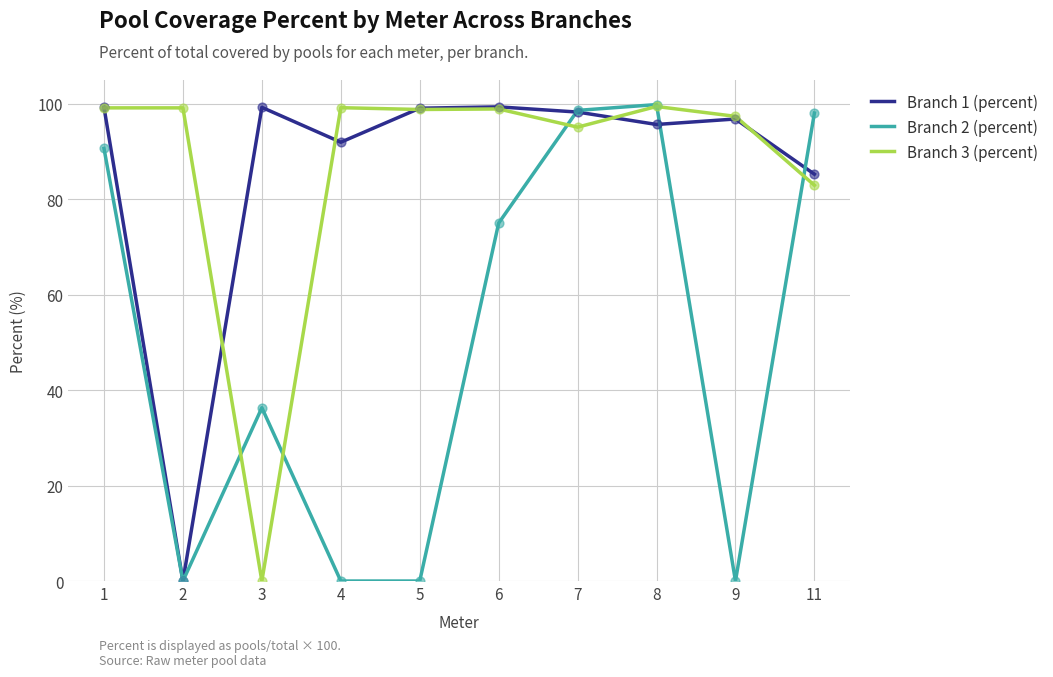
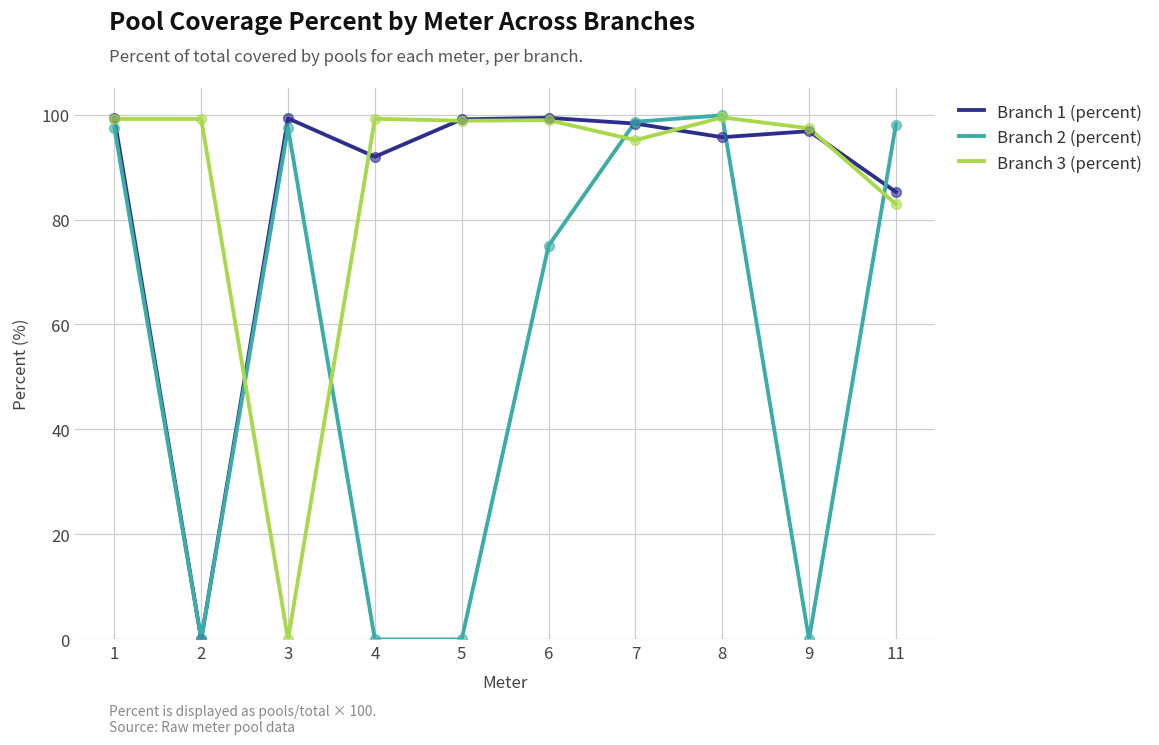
Branch 2 (percent), 1: 91 -> 97
Branch 2 (percent), 3: 36 -> 97
